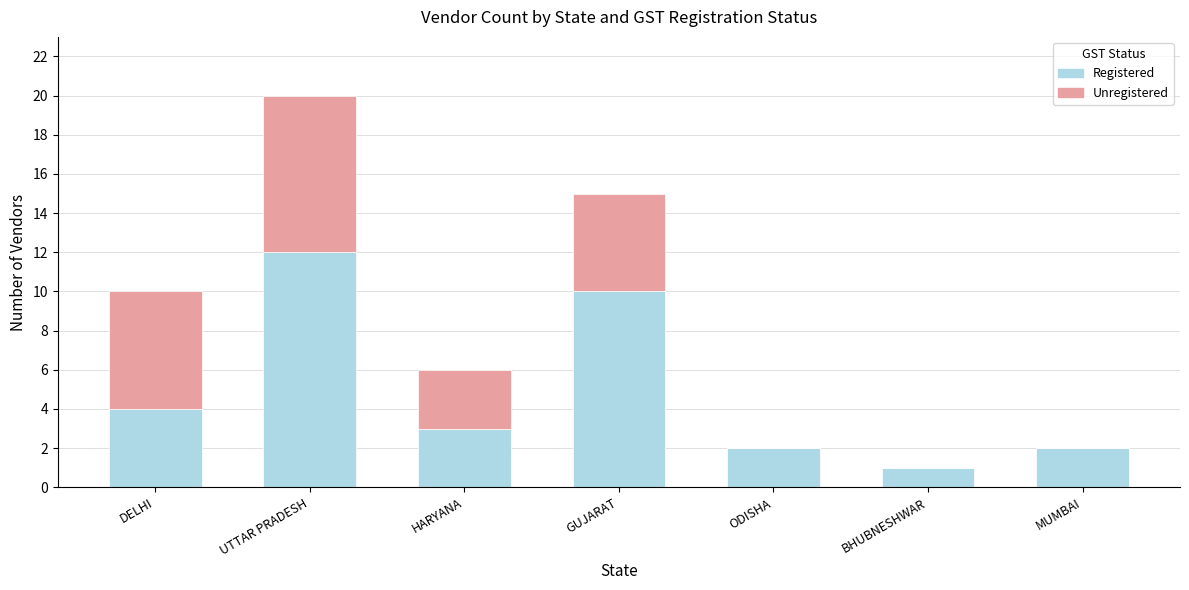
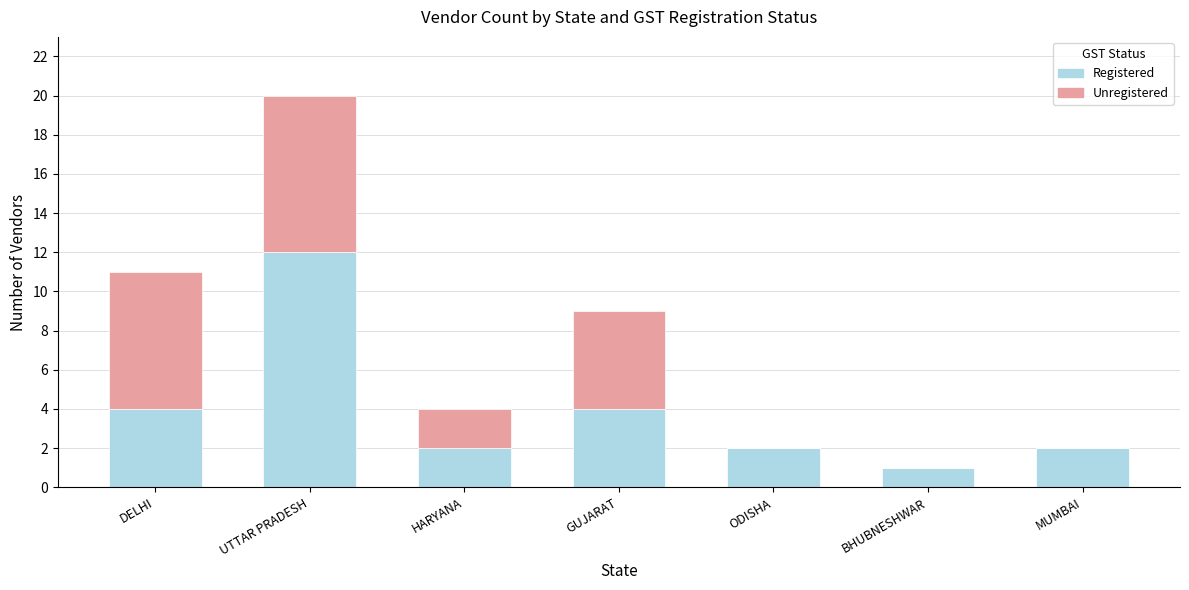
Unregistered, DELHI: 6 -> 7
Registered, HARYANA: 3 -> 2
Unregistered, HARYANA: 3 -> 2
Registered, GUJARAT: 10 -> 4
